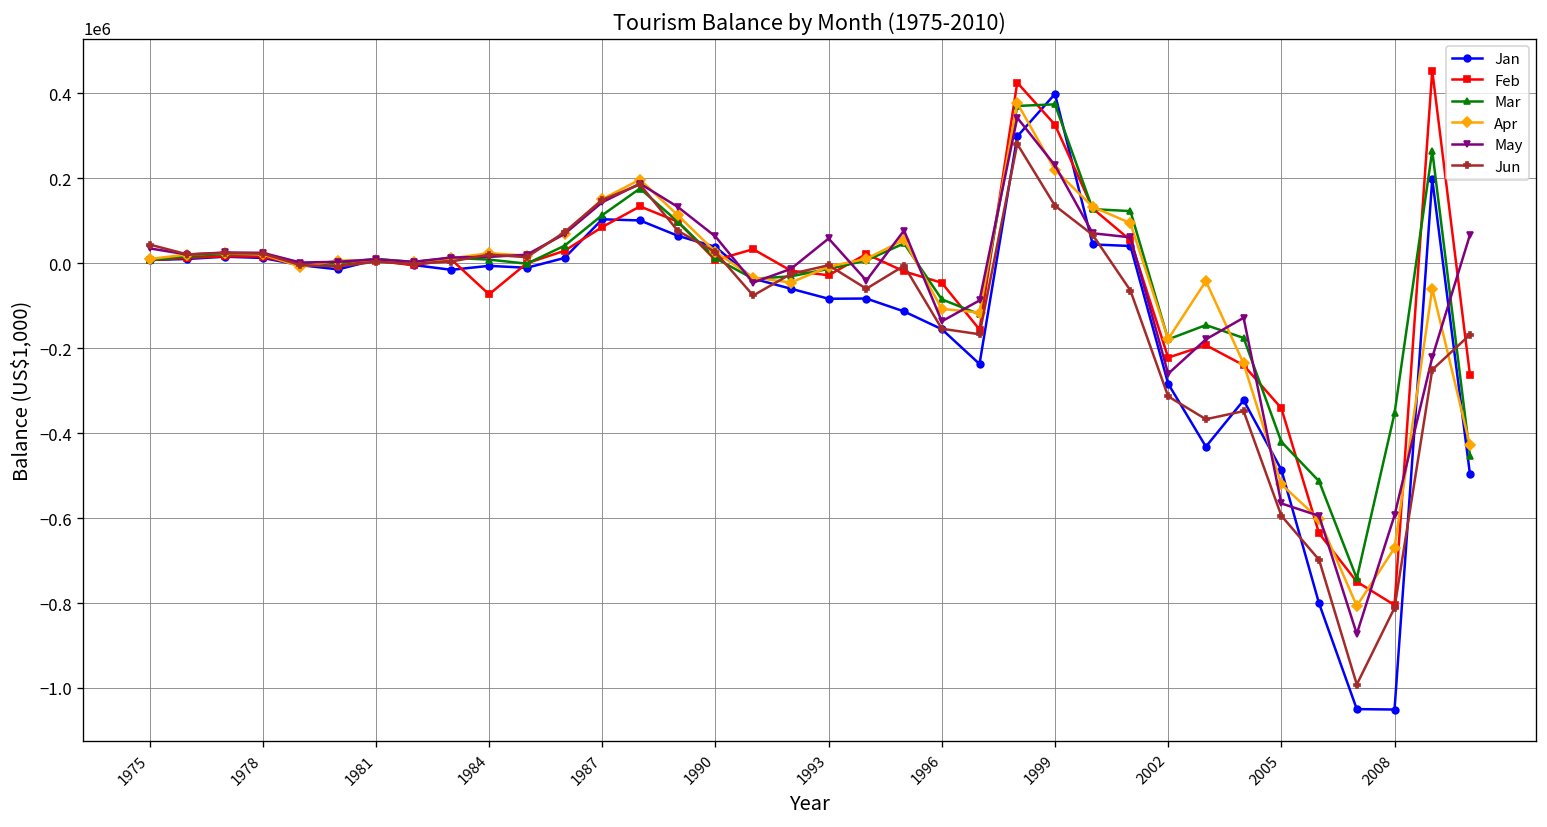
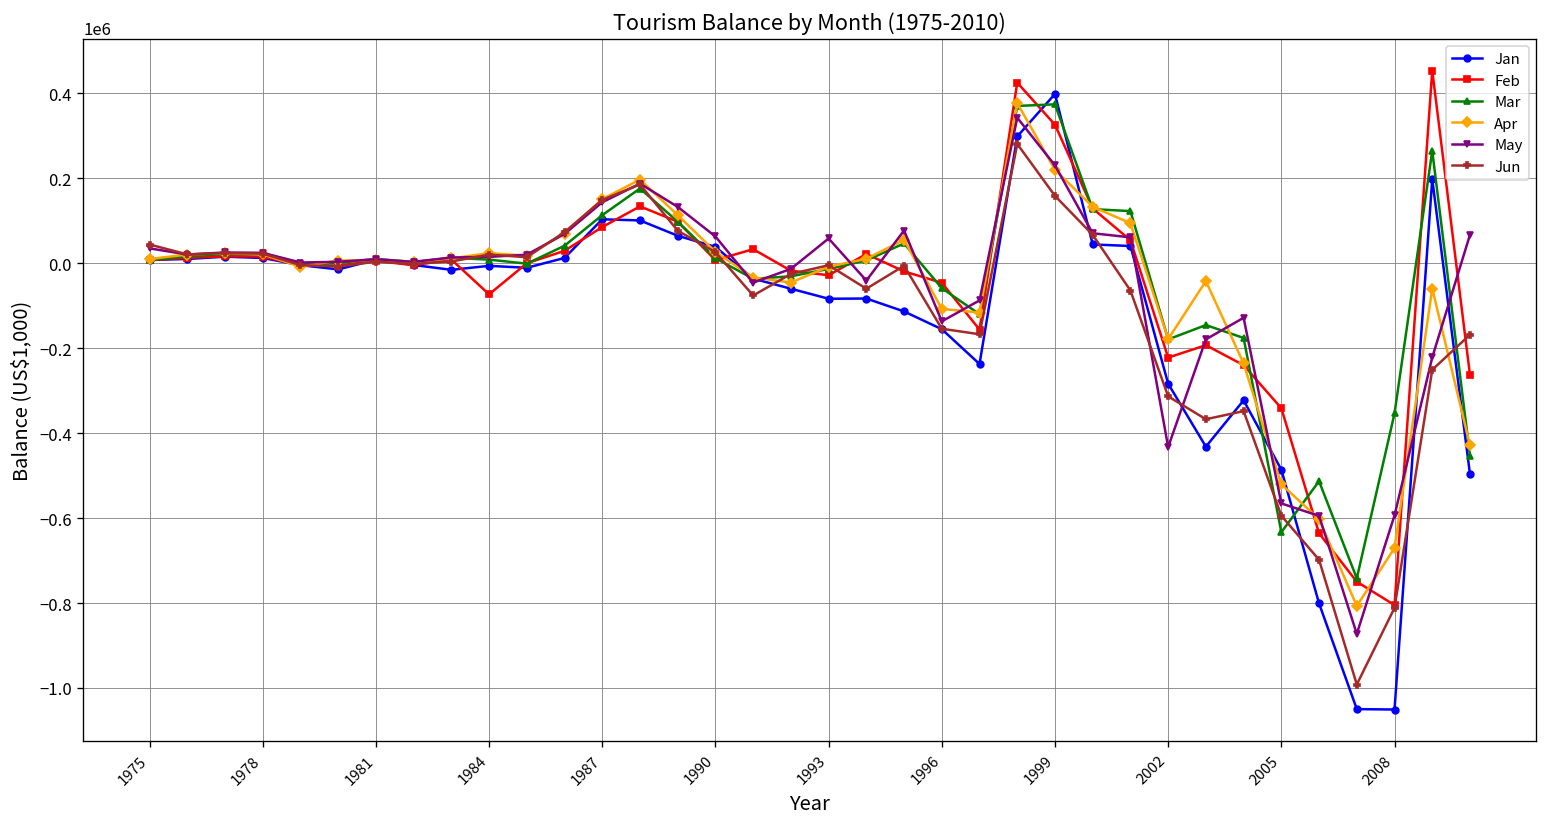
Mar, 1996: -80000 -> -60000
Jun, 1999: 140000 -> 160000
May, 2002: -260000 -> -430000
Mar, 2005: -420000 -> -630000
